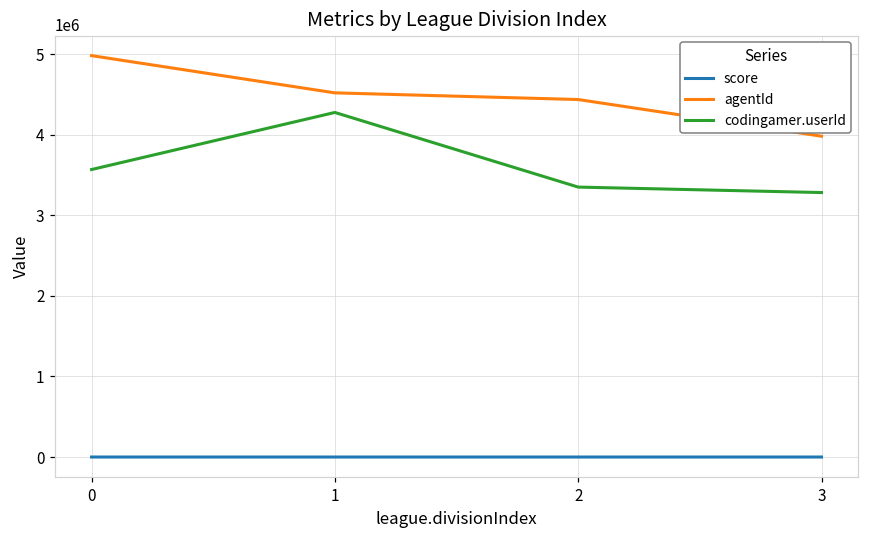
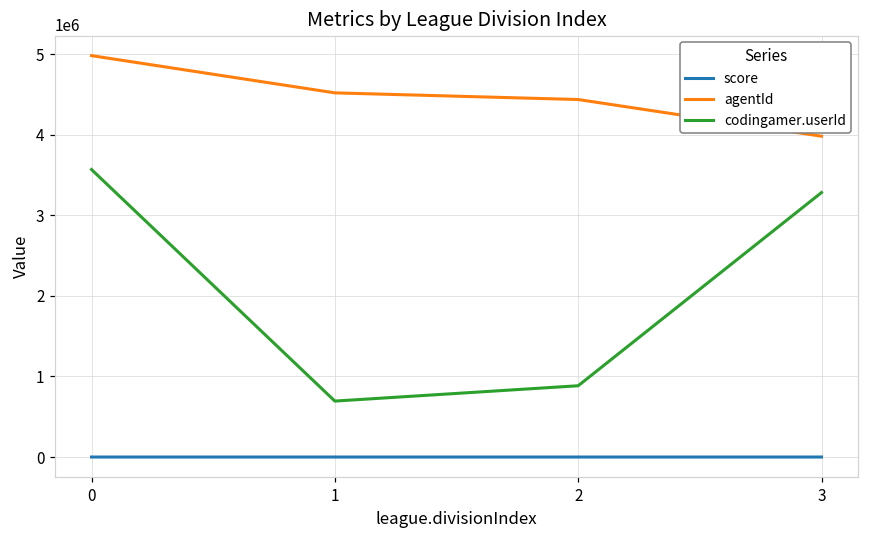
codingamer.userId, 1: 4300000 -> 700000
codingamer.userId, 2: 3400000 -> 900000
